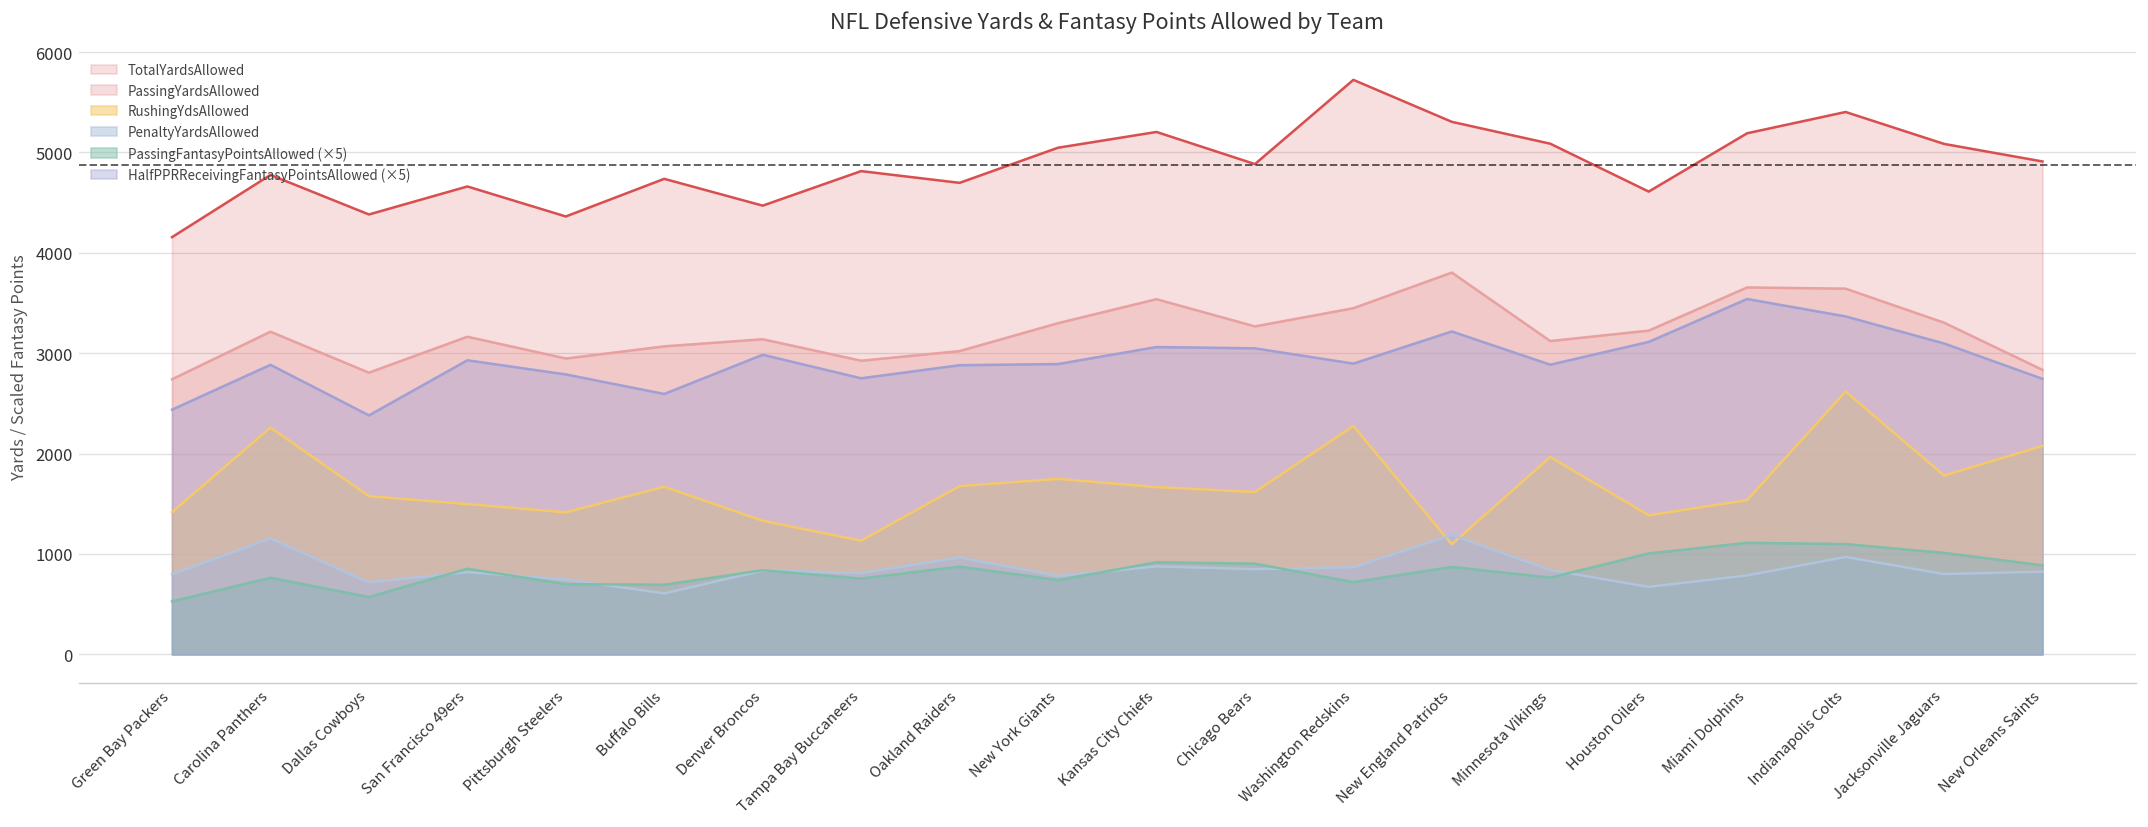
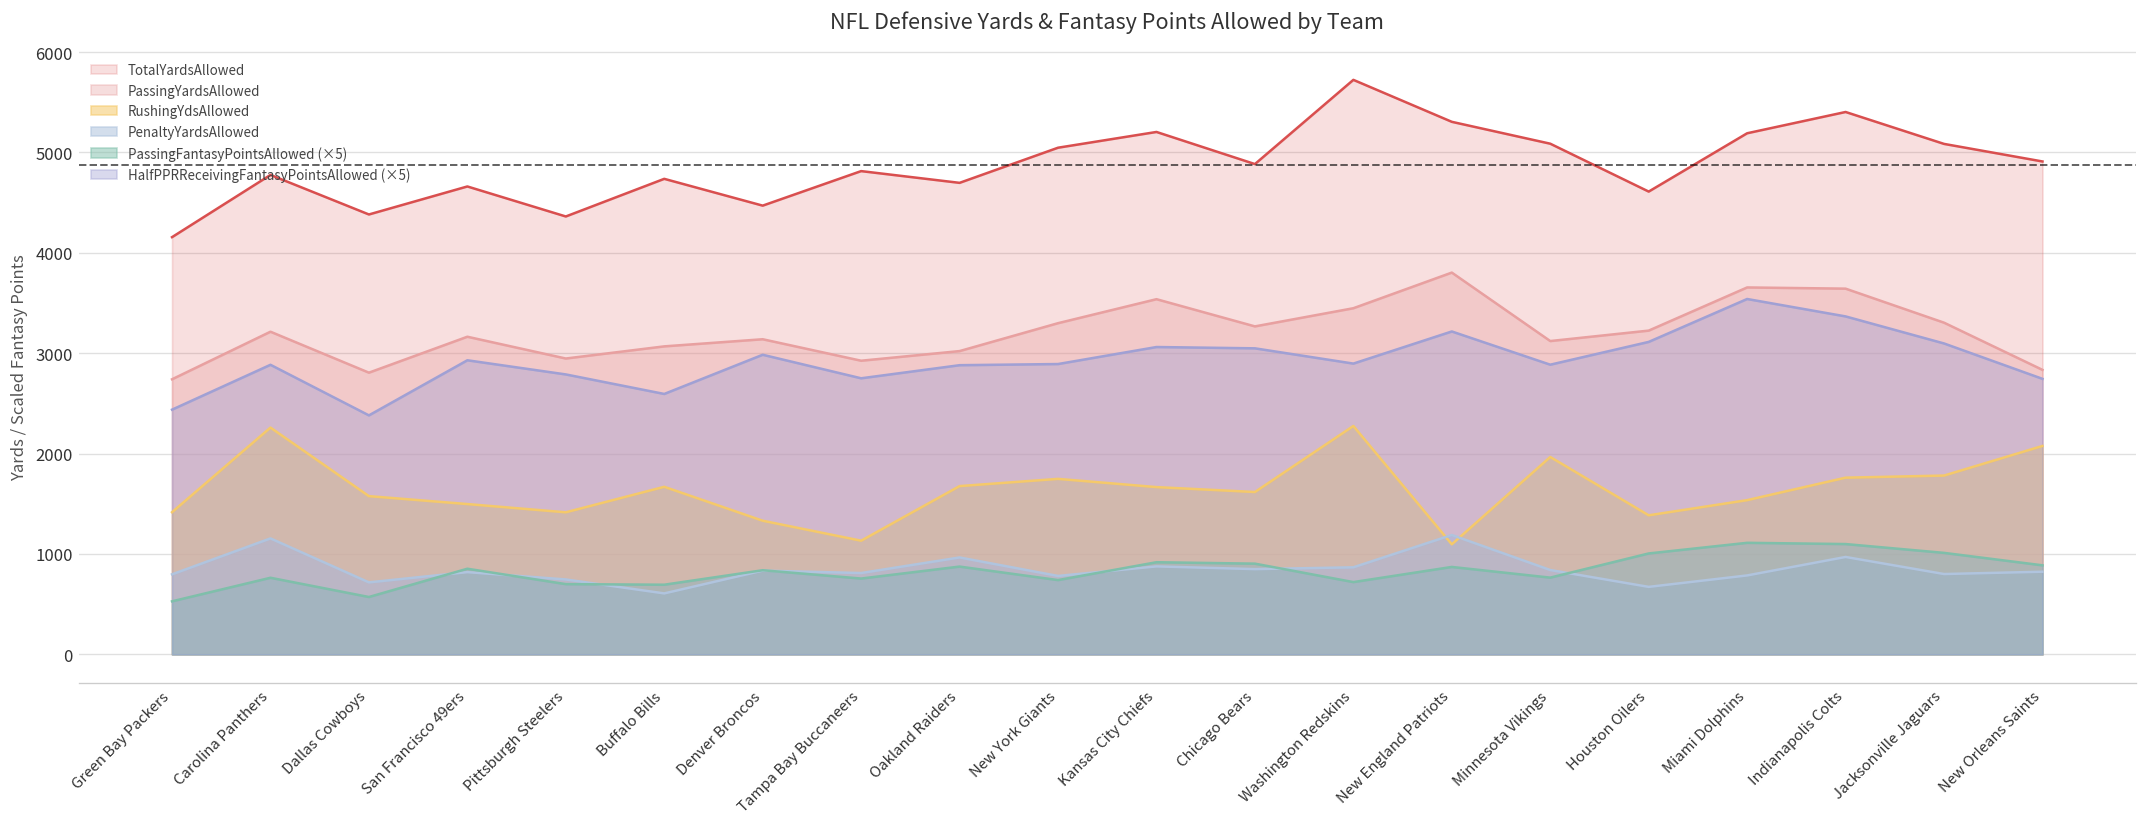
RushingYdsAllowed, Indianapolis Colts: 2600 -> 1800
